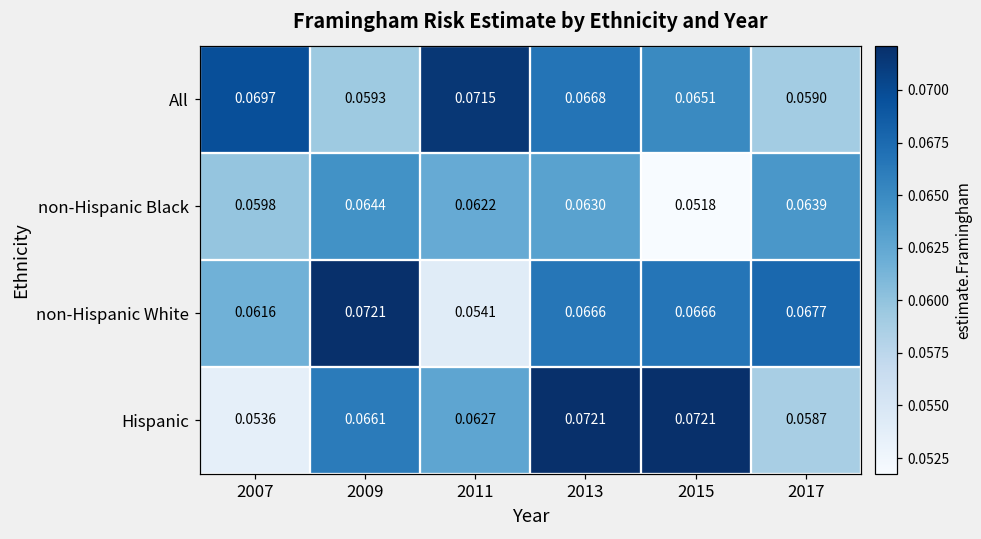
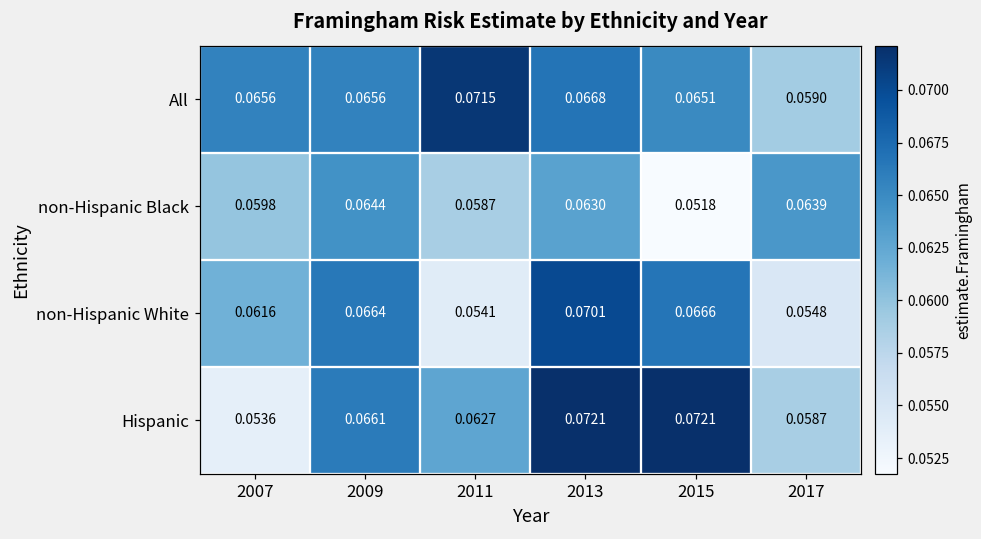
All, 2007: 0.0697 -> 0.0656
All, 2009: 0.0593 -> 0.0656
non-Hispanic Black, 2011: 0.0622 -> 0.0587
non-Hispanic White, 2009: 0.0721 -> 0.0664
non-Hispanic White, 2013: 0.0666 -> 0.0701
non-Hispanic White, 2017: 0.0677 -> 0.0548
